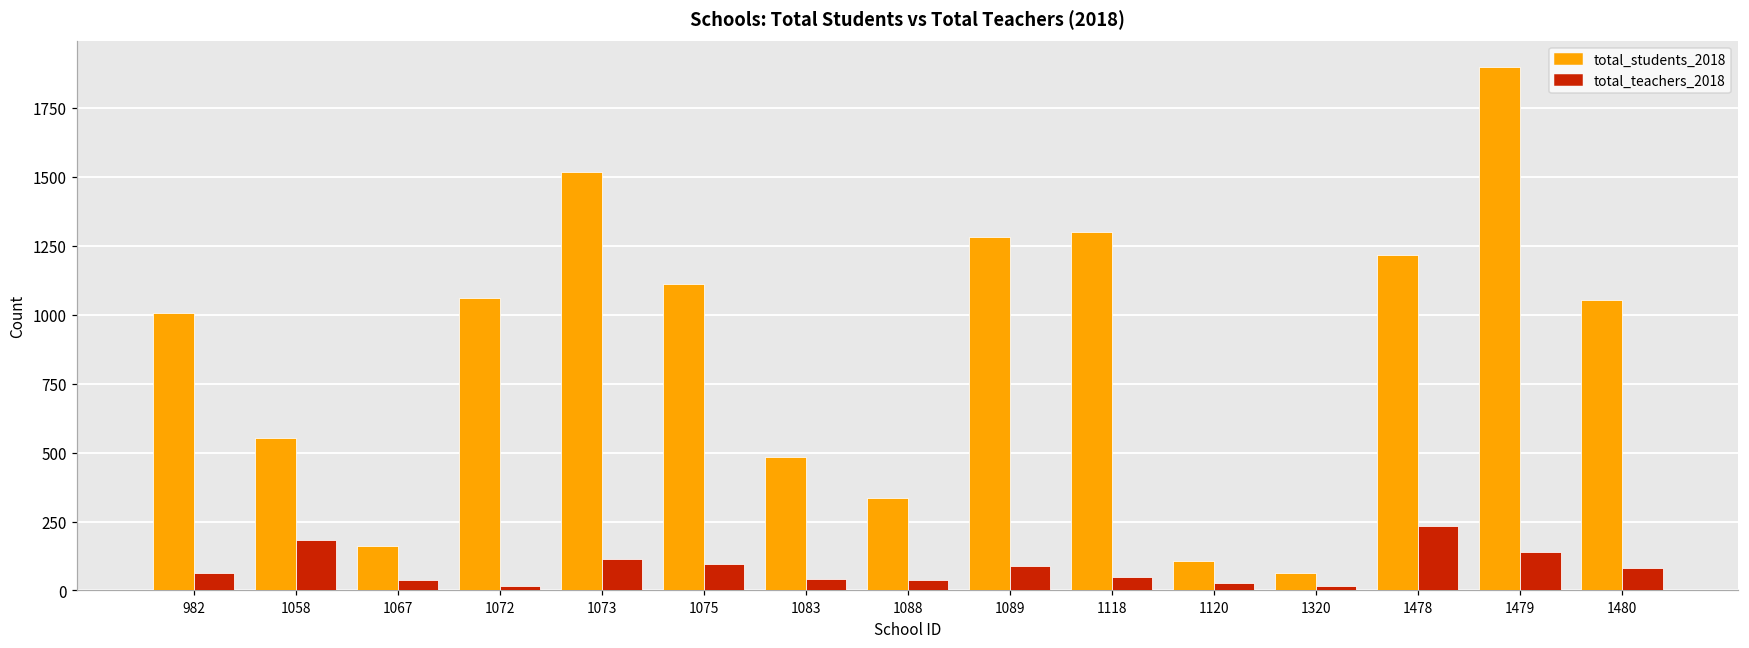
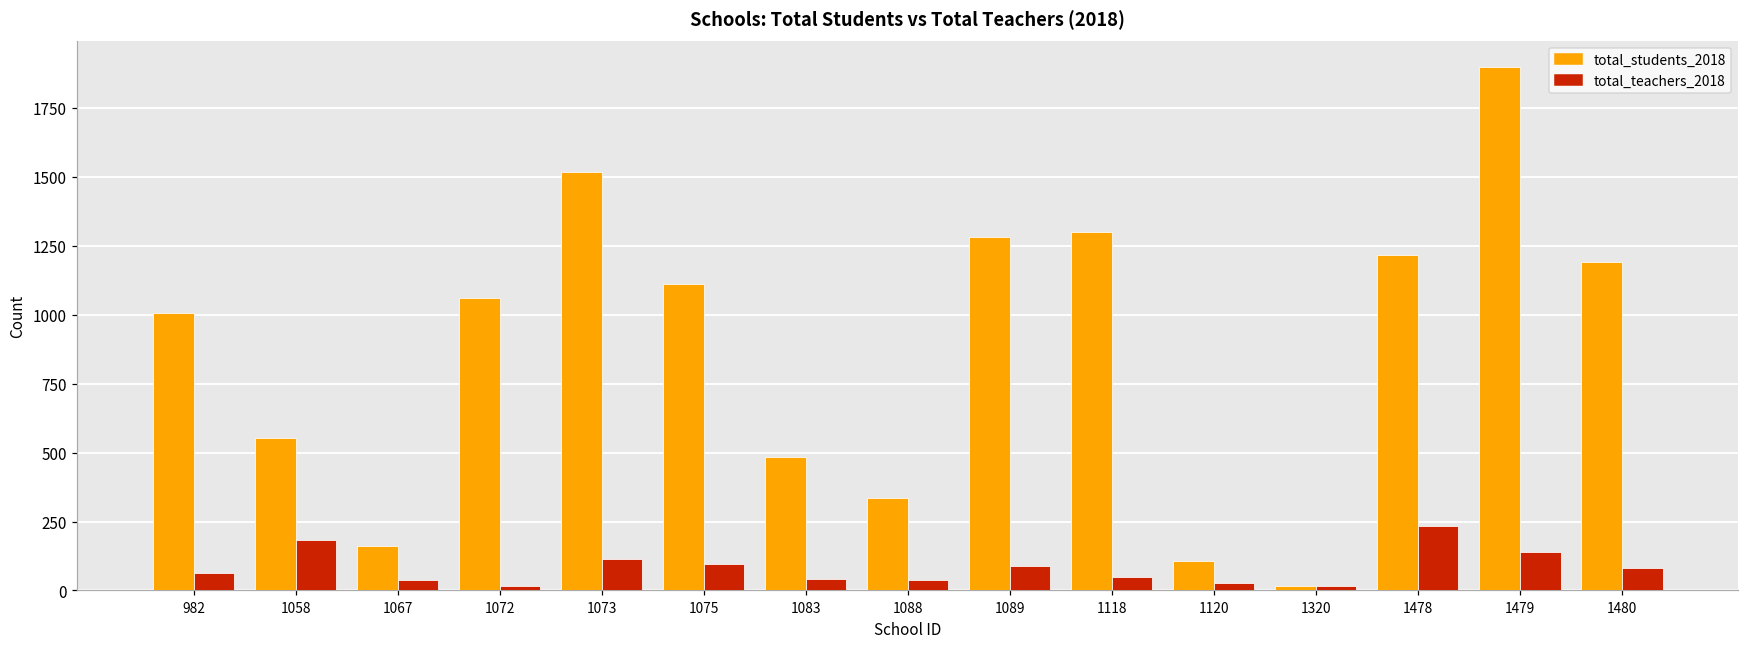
total_students_2018, 1320: 60 -> 20
total_students_2018, 1480: 1050 -> 1190
